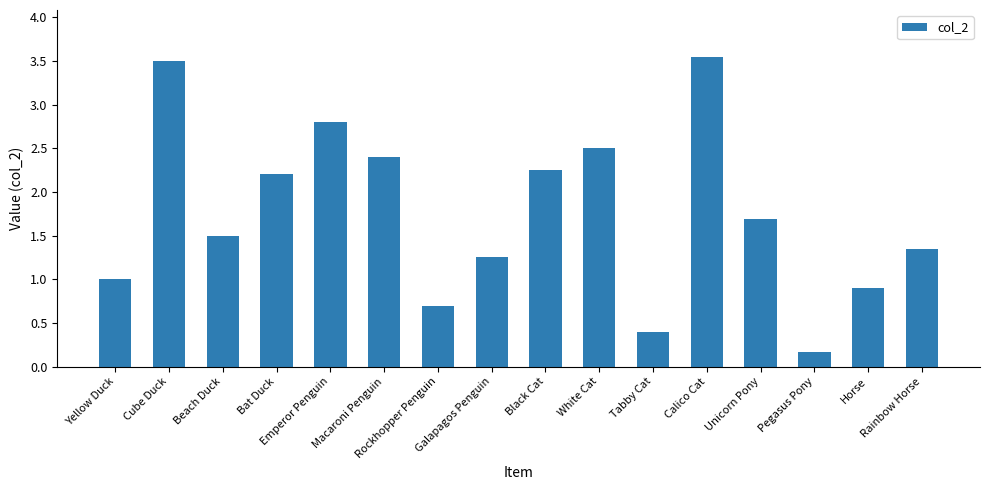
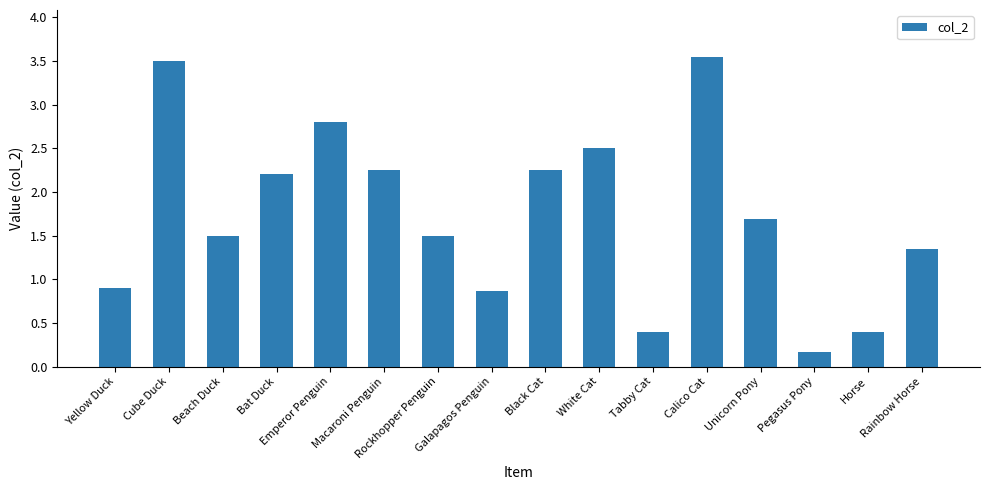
Yellow Duck: 1.0 -> 0.9
Macaroni Penguin: 2.4 -> 2.3
Rockhopper Penguin: 0.7 -> 1.5
Galapagos Penguin: 1.3 -> 0.9
Horse: 0.9 -> 0.4
